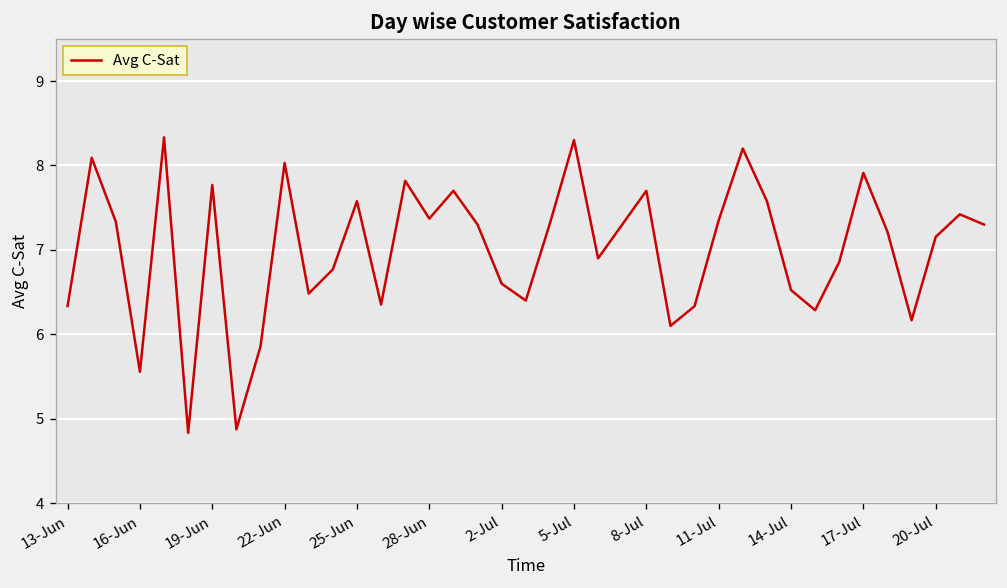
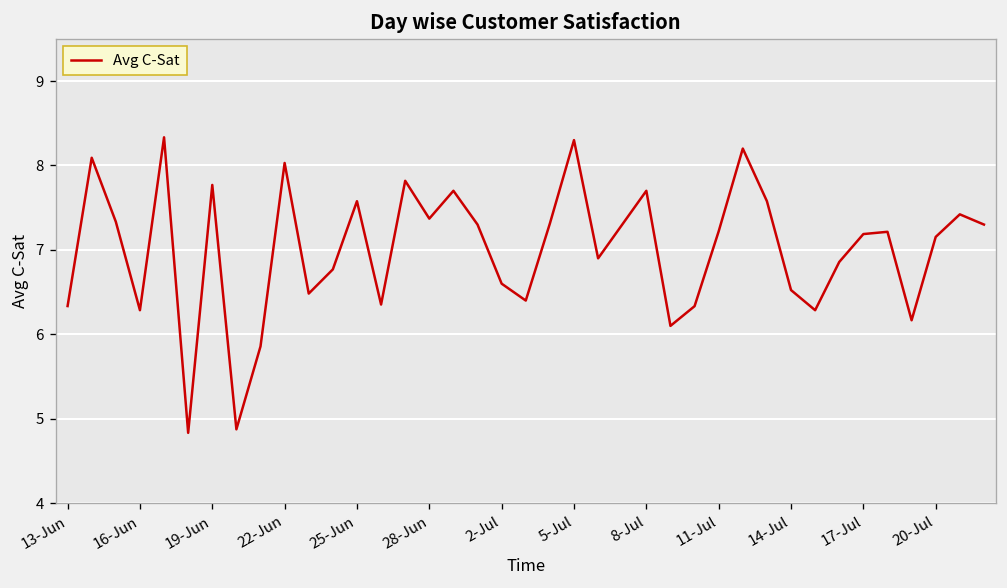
16-Jun: 5.6 -> 6.3
11-Jul: 7.4 -> 7.2
17-Jul: 7.9 -> 7.2
